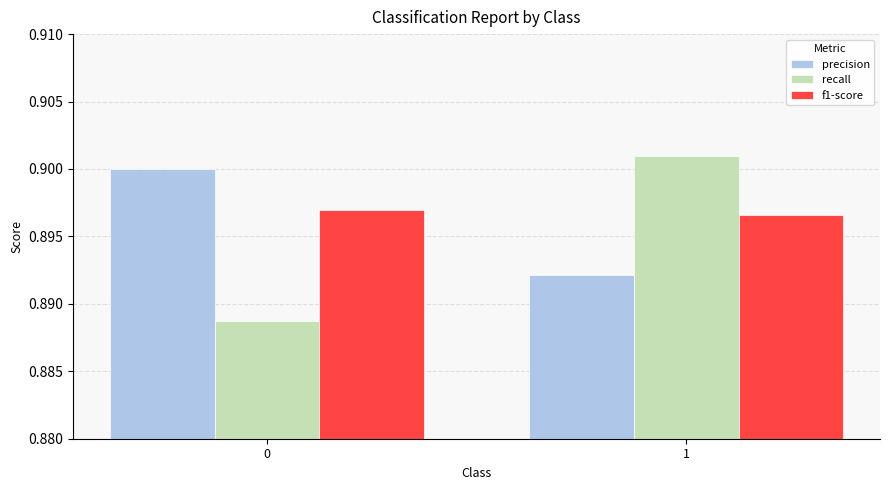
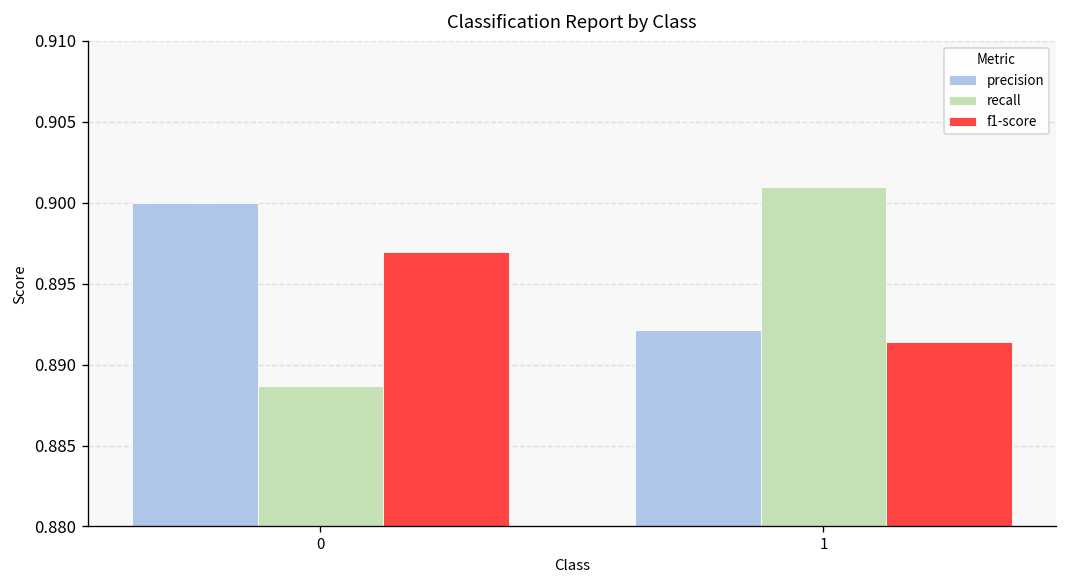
f1-score, 1: 0.8966 -> 0.8914
